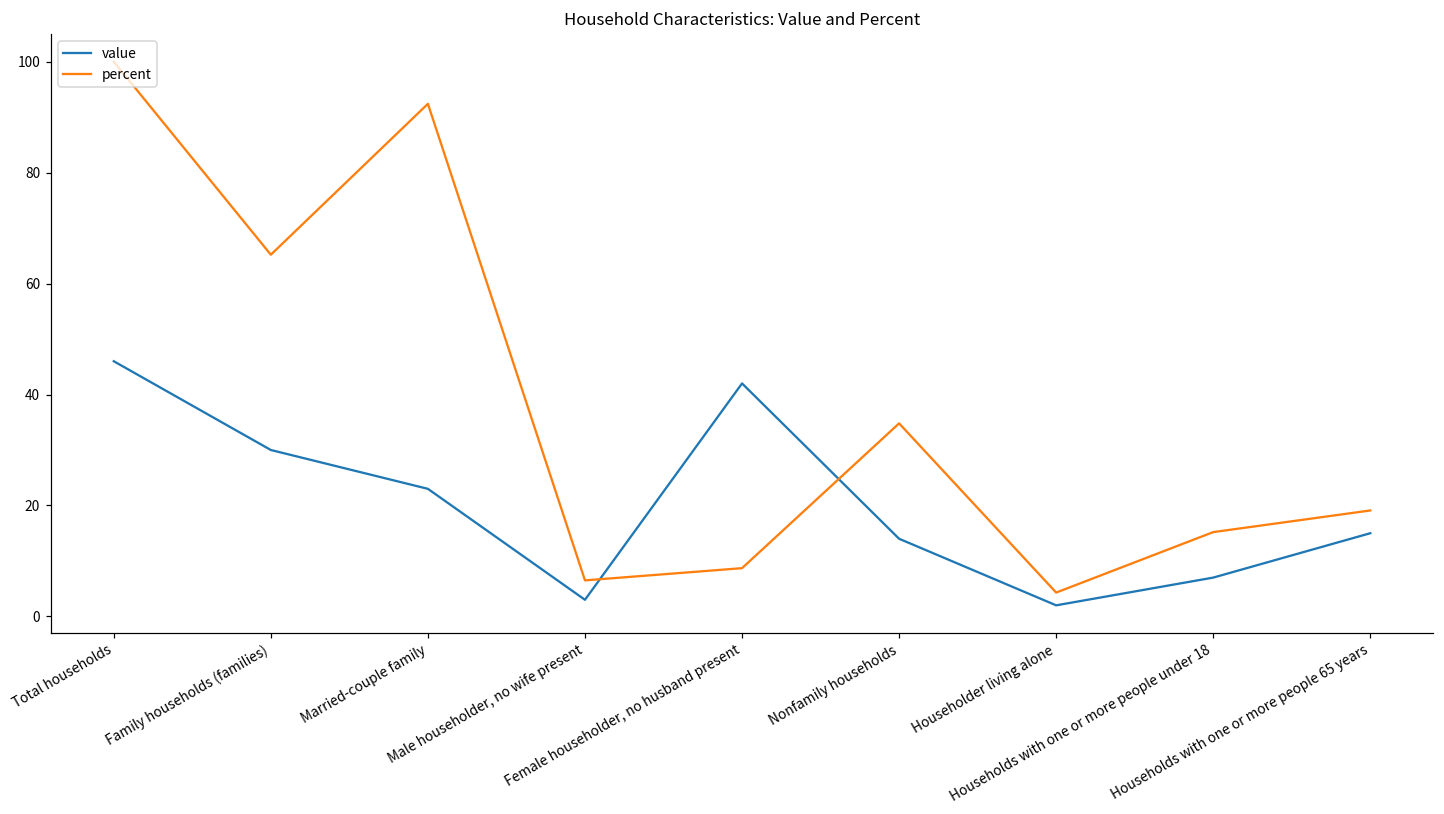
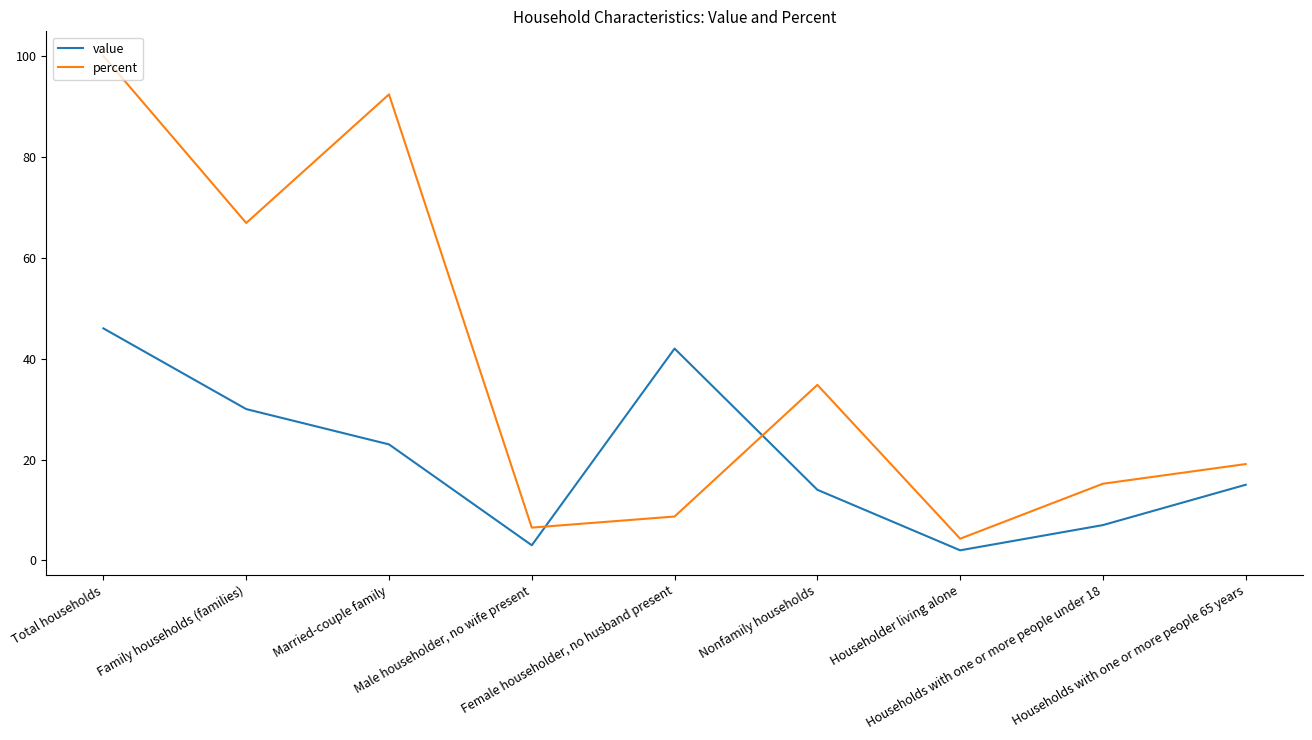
percent, Family households (families): 65 -> 67
